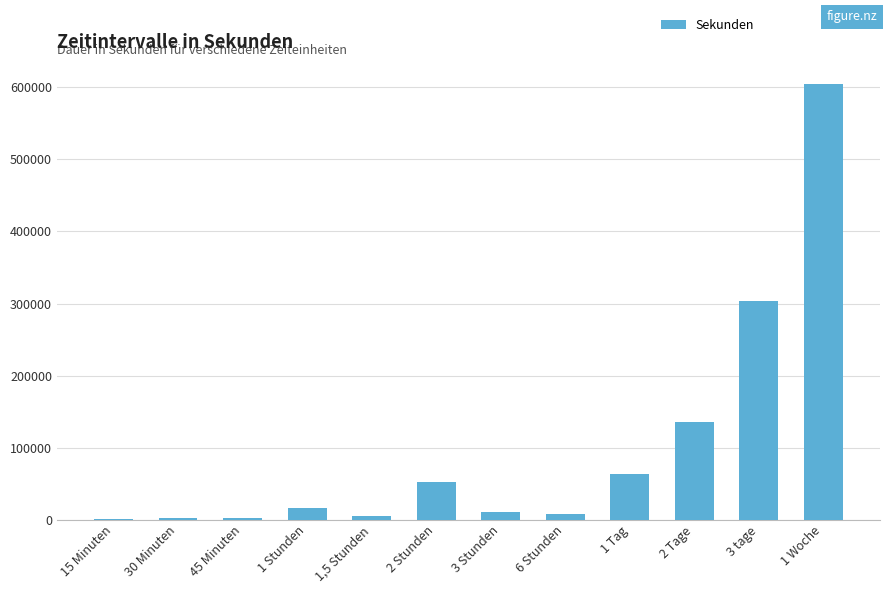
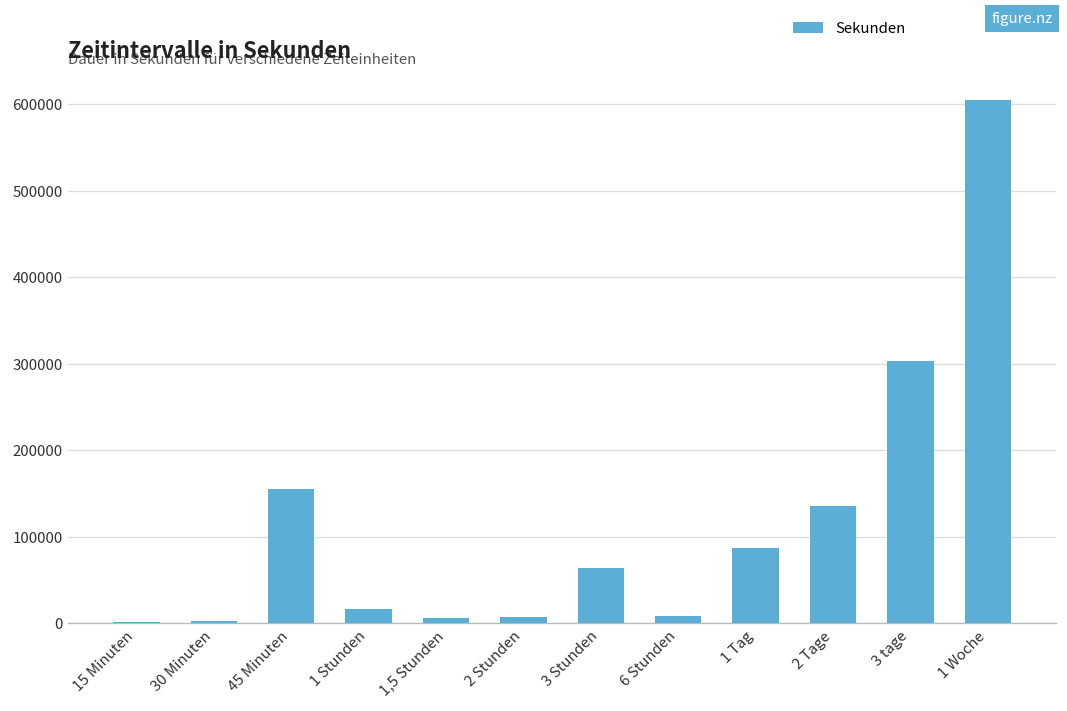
45 Minuten: 0 -> 160000
2 Stunden: 50000 -> 10000
3 Stunden: 10000 -> 60000
1 Tag: 60000 -> 90000
